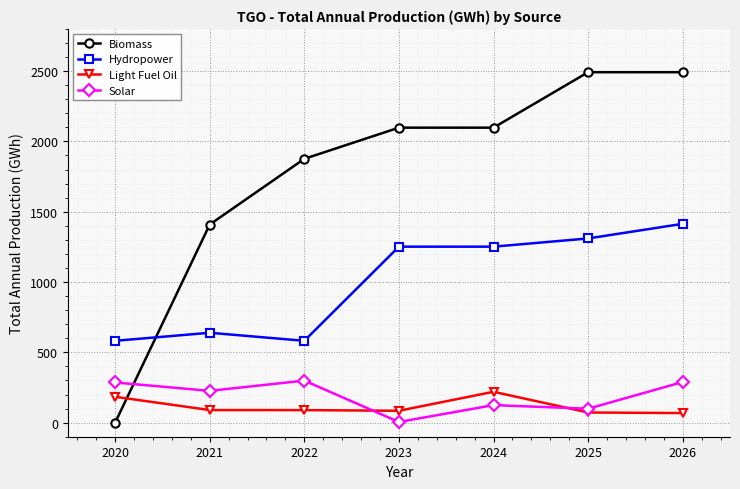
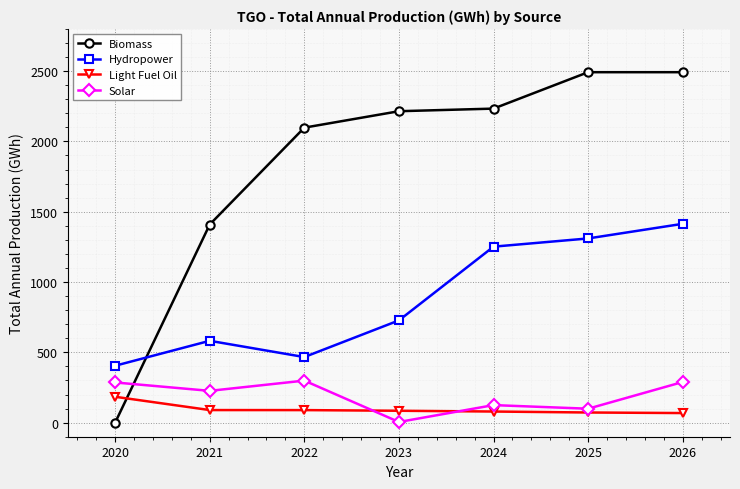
Hydropower, 2020: 580 -> 400
Hydropower, 2021: 640 -> 580
Biomass, 2022: 1880 -> 2100
Hydropower, 2022: 580 -> 470
Biomass, 2023: 2100 -> 2210
Hydropower, 2023: 1250 -> 730
Biomass, 2024: 2100 -> 2230
Light Fuel Oil, 2024: 220 -> 80
